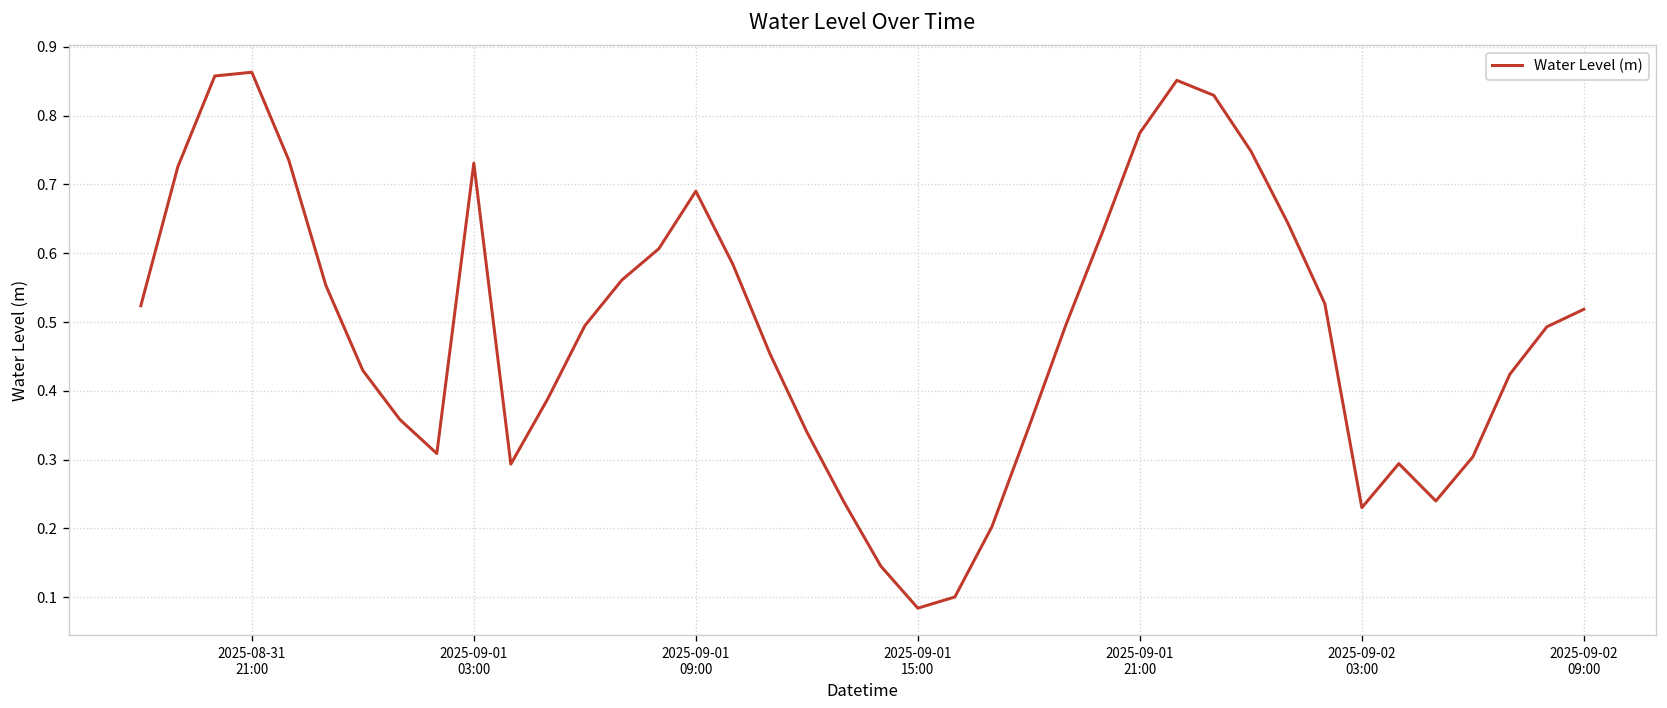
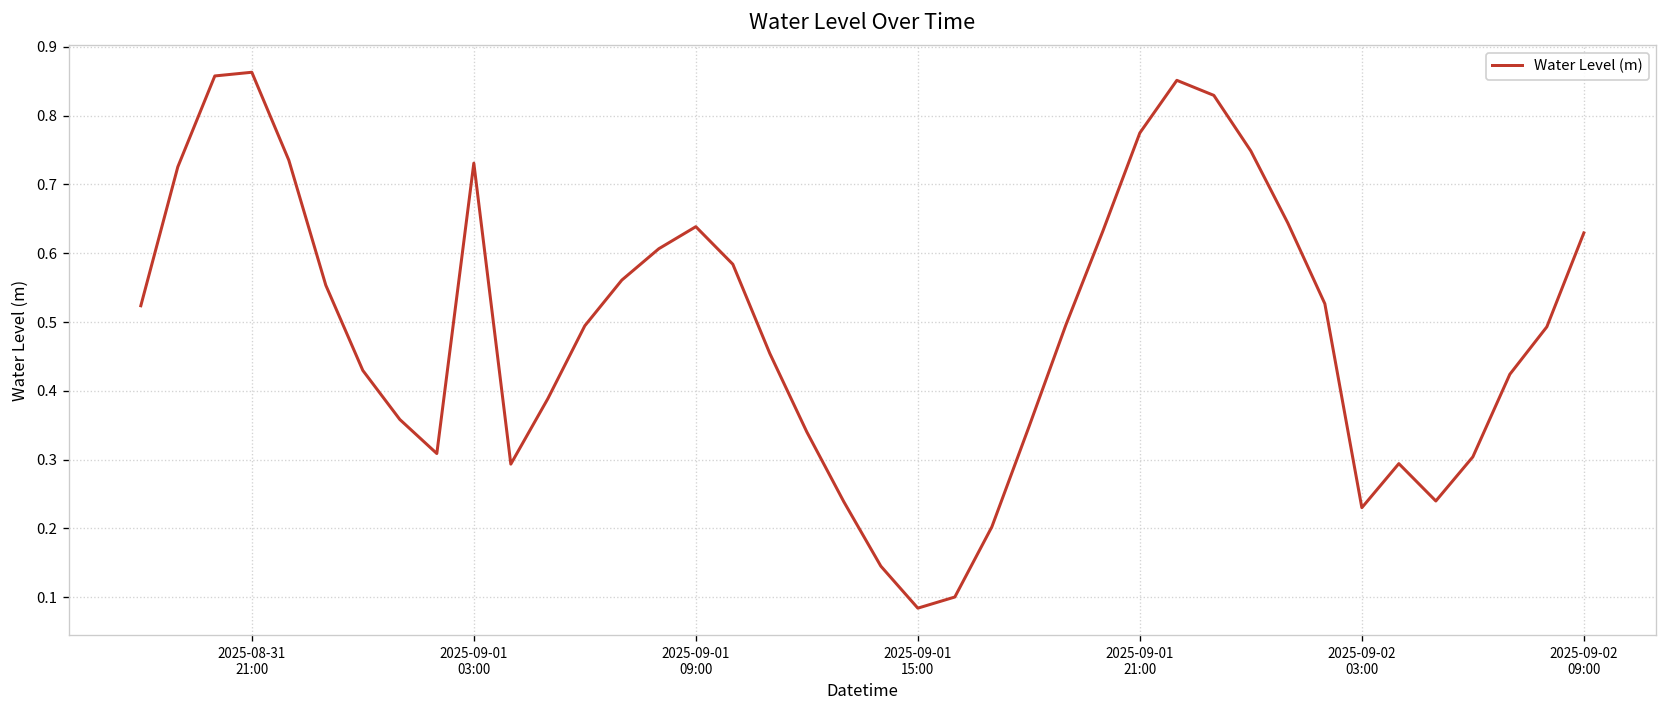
2025-09-01 09:00: 0.69 -> 0.64
2025-09-02 09:00: 0.52 -> 0.63
